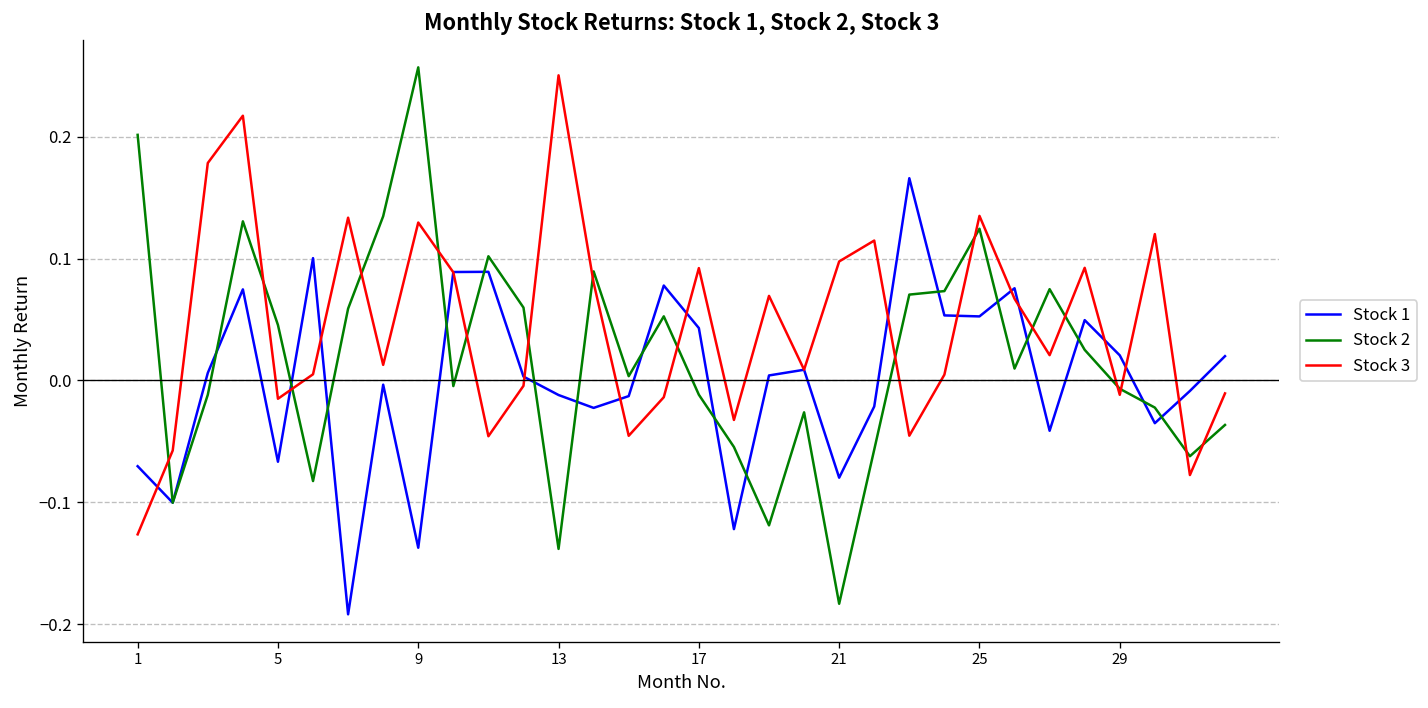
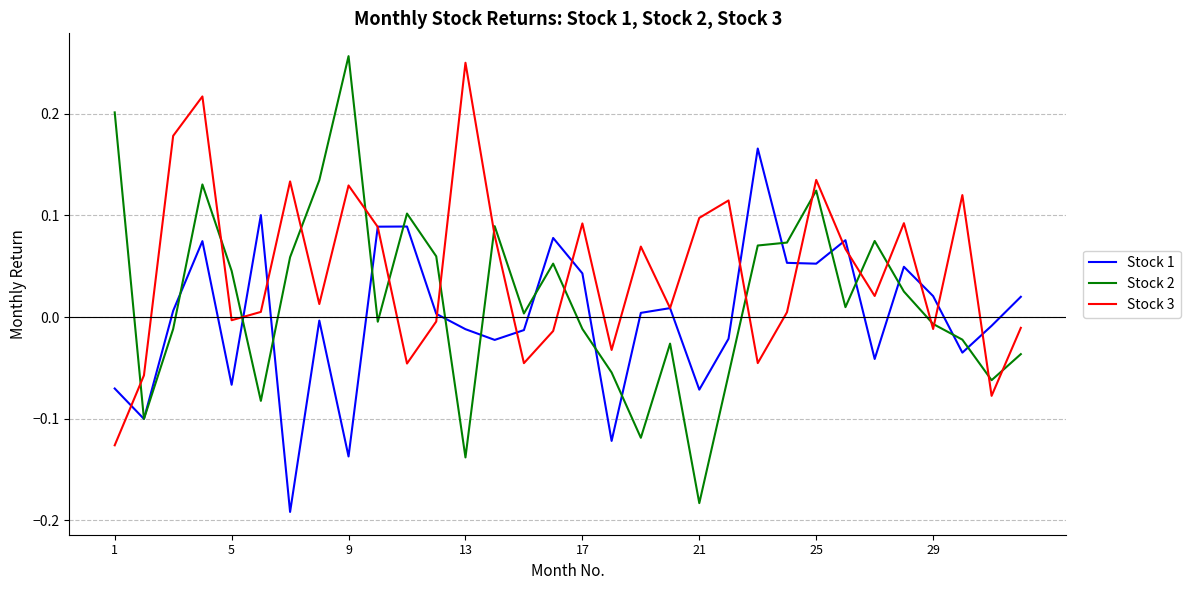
Stock 3, 5: -0.015 -> -0.003
Stock 1, 21: -0.080 -> -0.071
